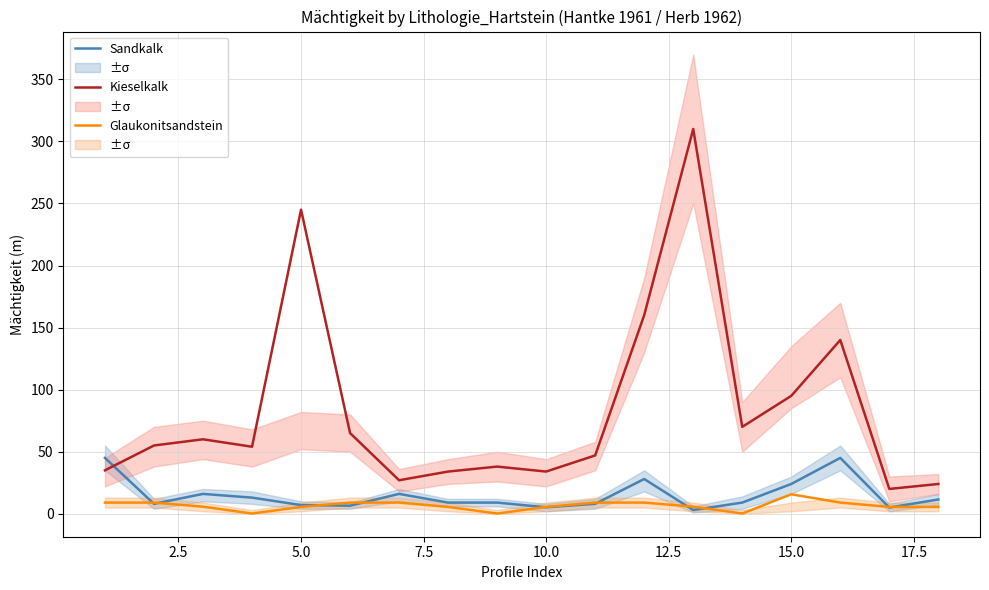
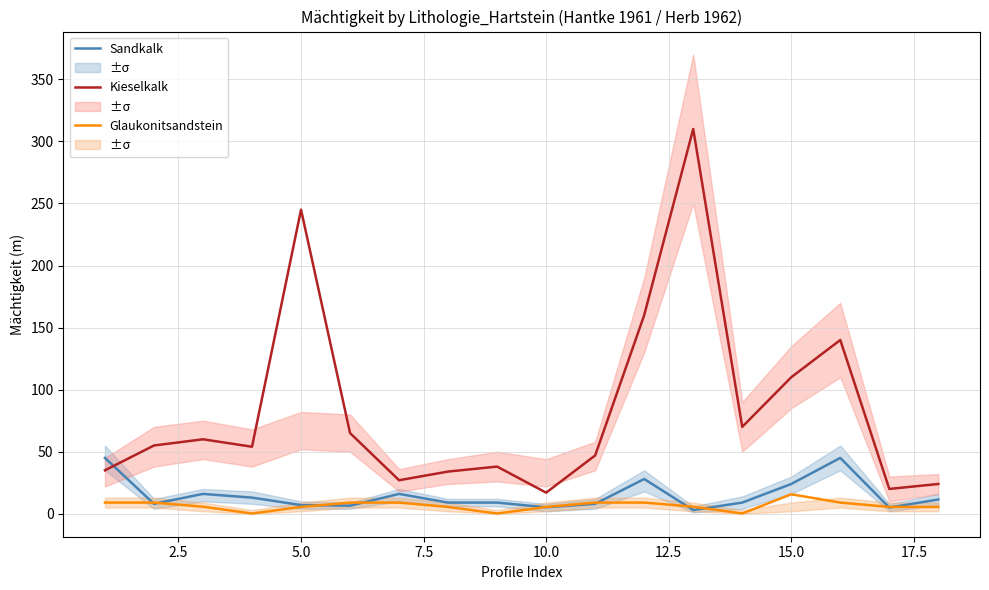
Kieselkalk, 10.0: 34 -> 17
Kieselkalk, 15.0: 95 -> 110
